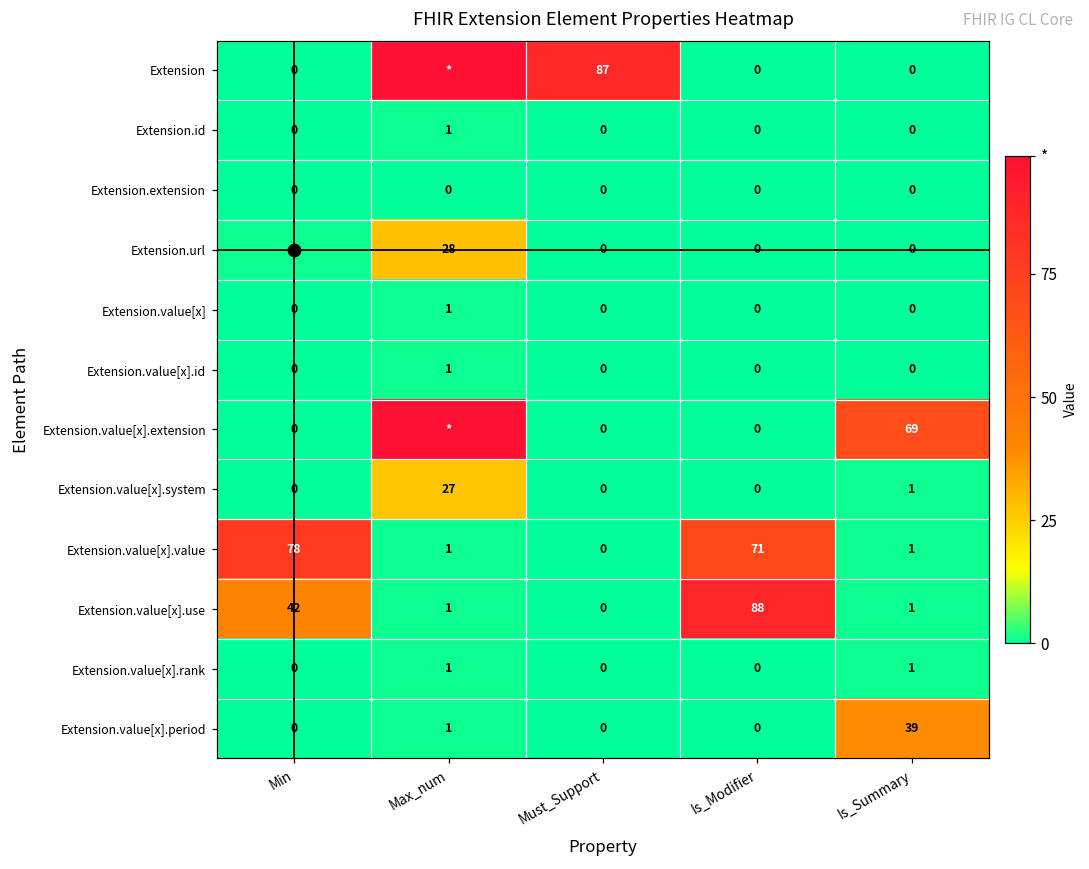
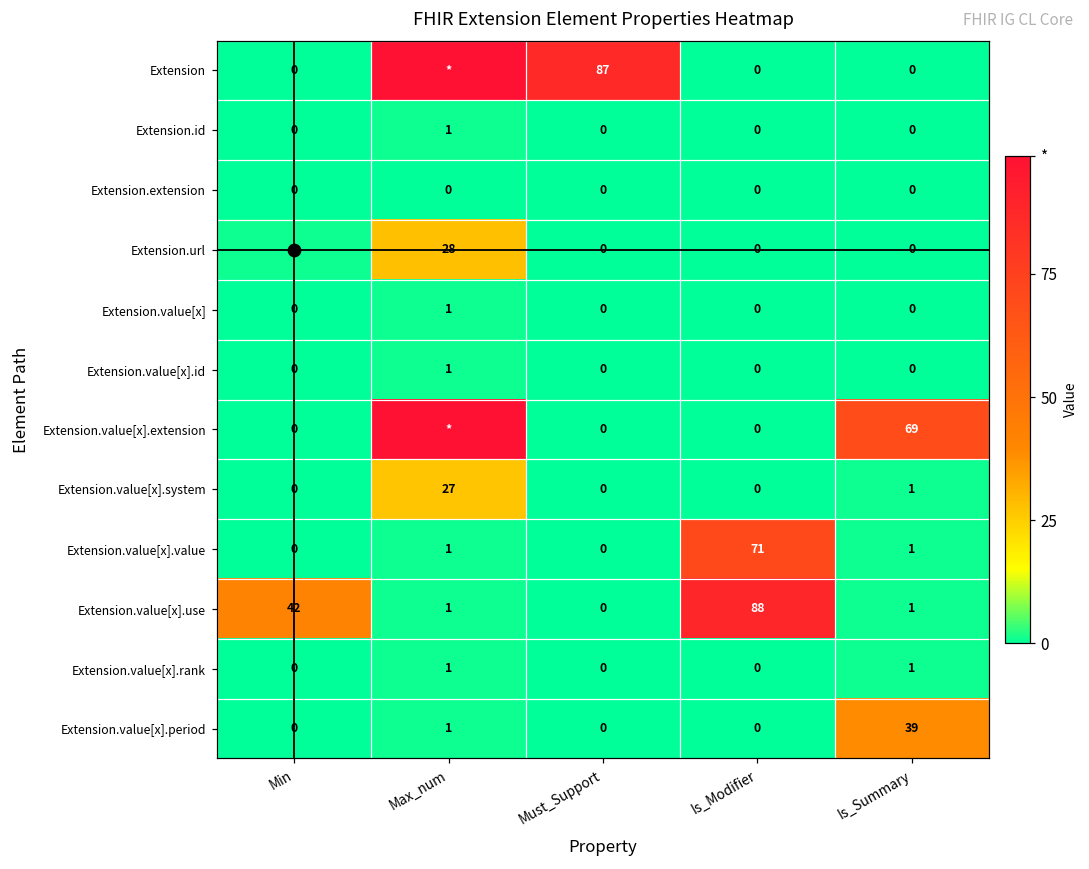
Extension.value[x].value, Min: 78 -> 0
